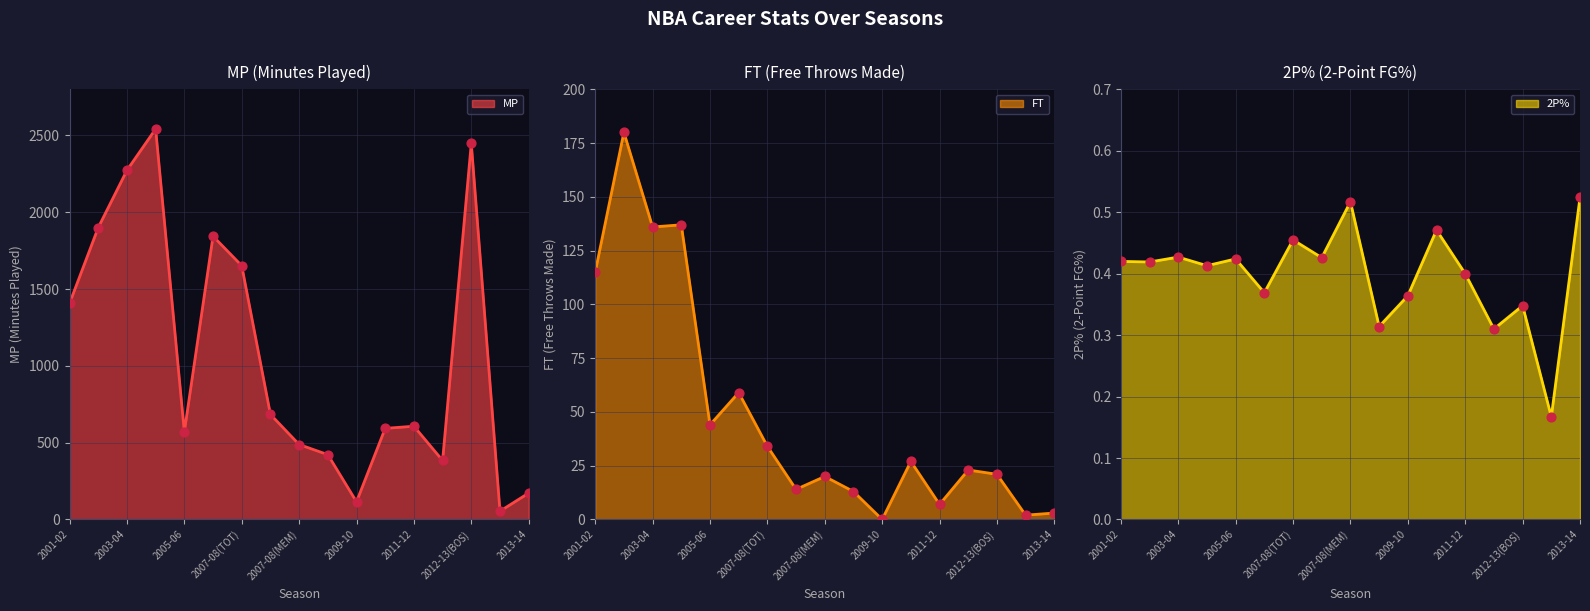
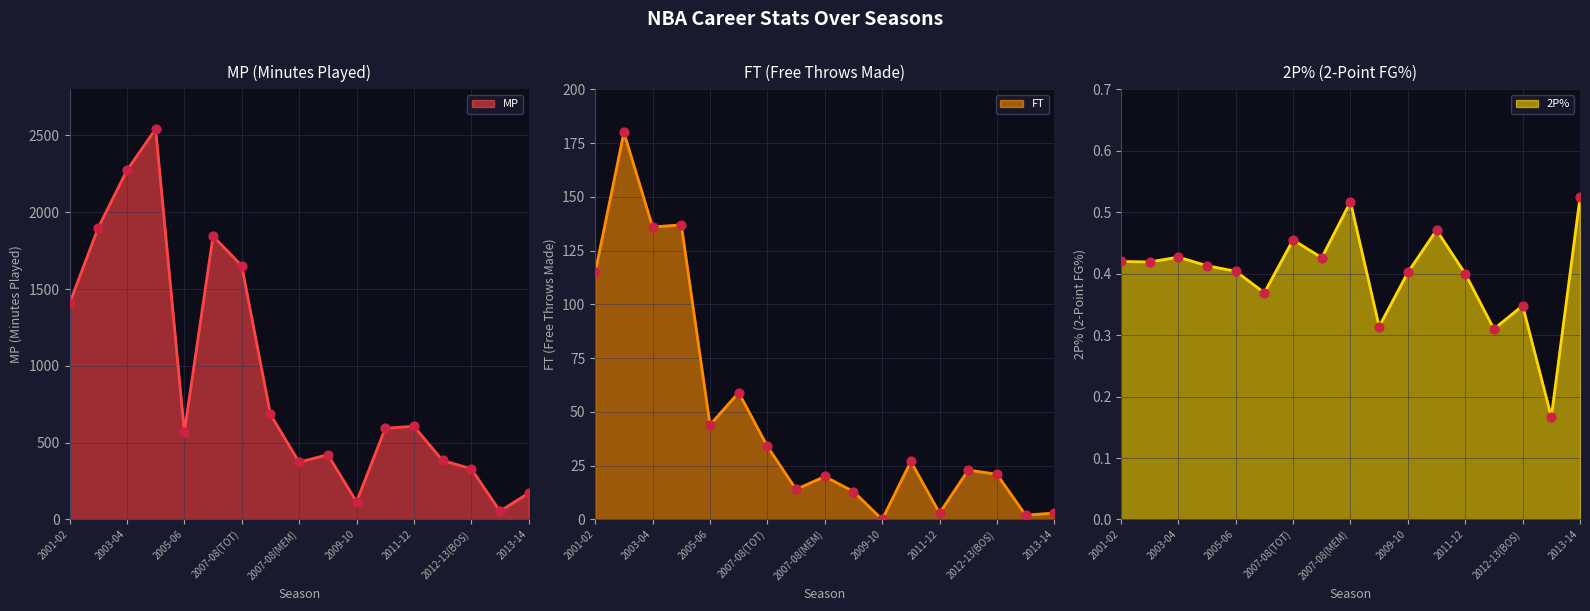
MP (Minutes Played), 2007-08(MEM): 490 -> 370
MP (Minutes Played), 2012-13(BOS): 2450 -> 330
FT (Free Throws Made), 2011-12: 7 -> 3
2P% (2-Point FG%), 2005-06: 0.42 -> 0.40
2P% (2-Point FG%), 2009-10: 0.36 -> 0.40
